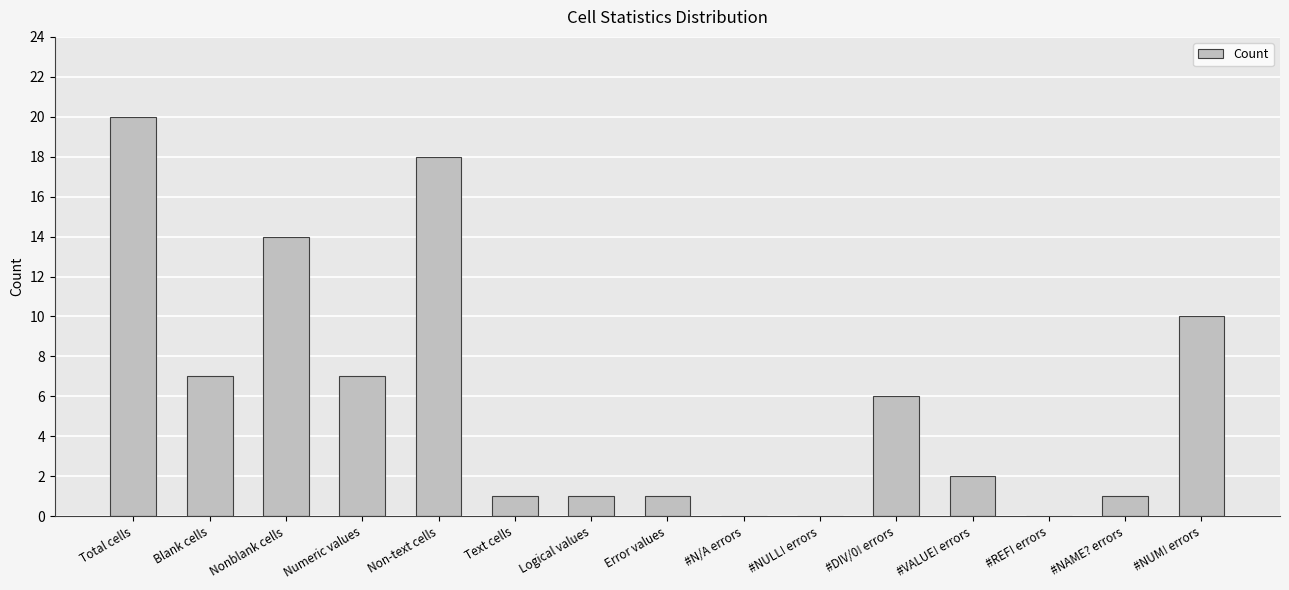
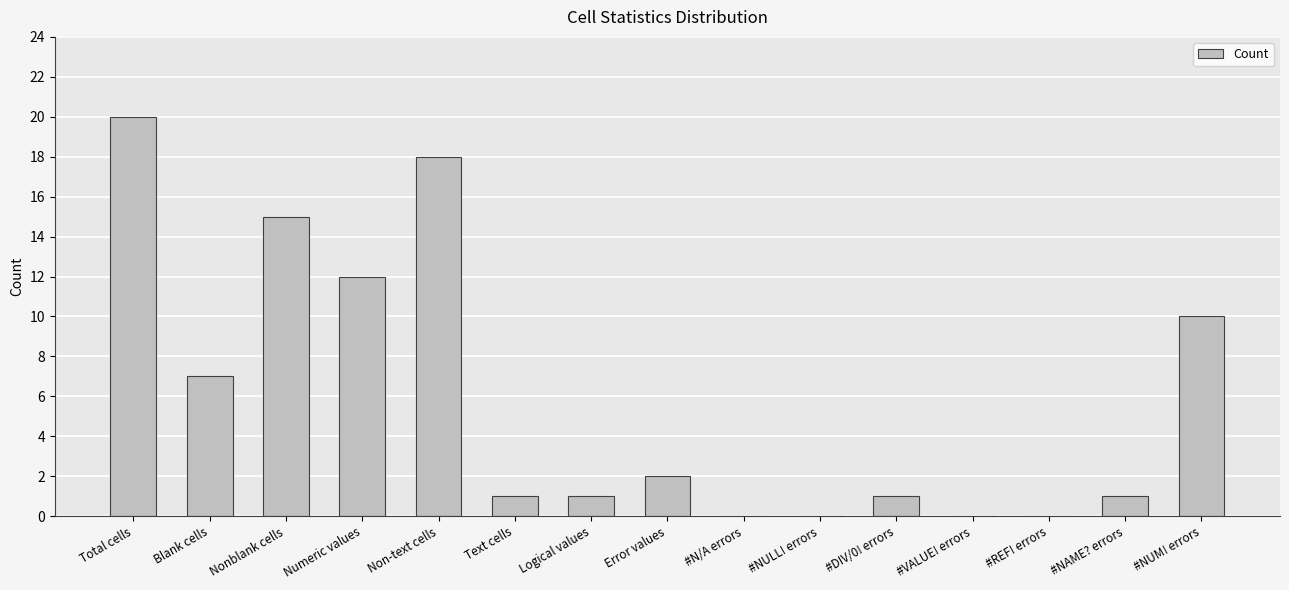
Nonblank cells: 14 -> 15
Numeric values: 7 -> 12
Error values: 1 -> 2
#DIV/0! errors: 6 -> 1
#VALUE! errors: 2 -> 0
